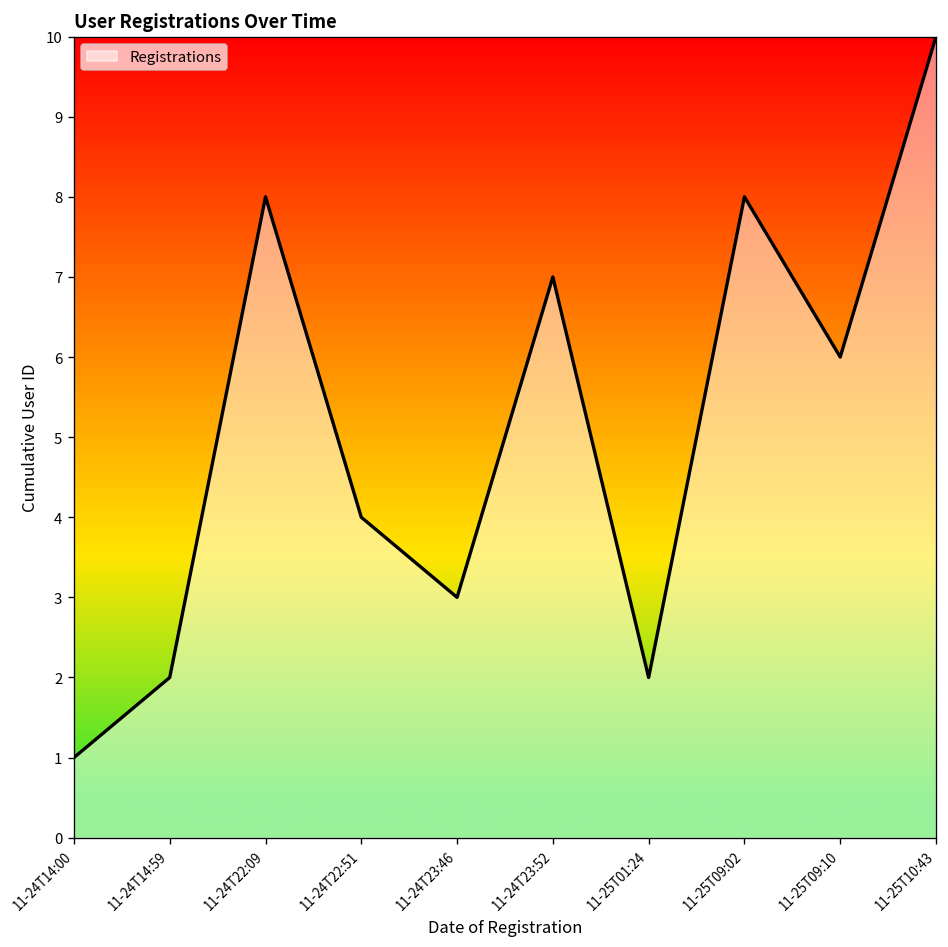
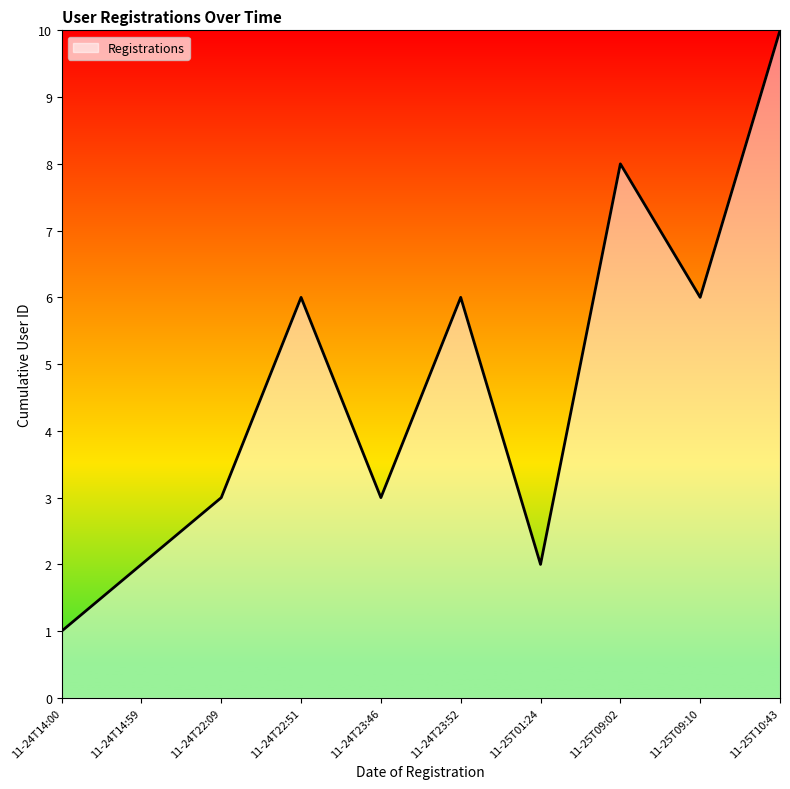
11-24T22:09: 8 -> 3
11-24T22:51: 4 -> 6
11-24T23:52: 7 -> 6
